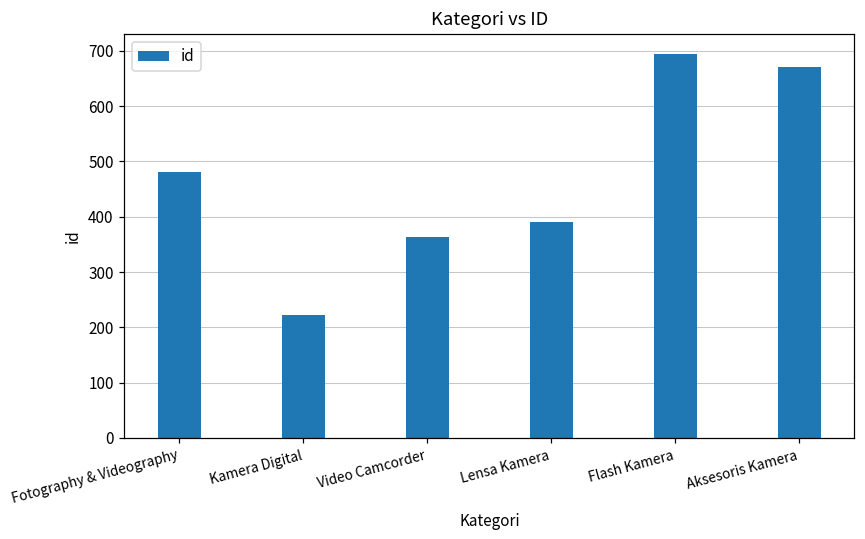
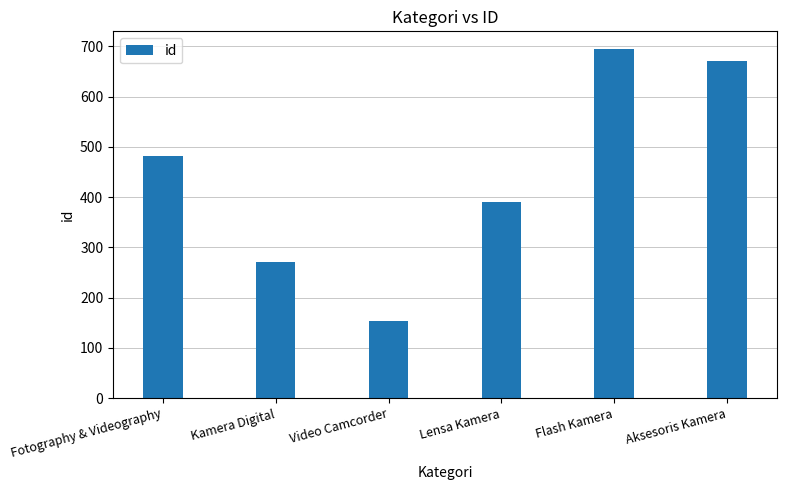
Kamera Digital: 220 -> 270
Video Camcorder: 360 -> 150
